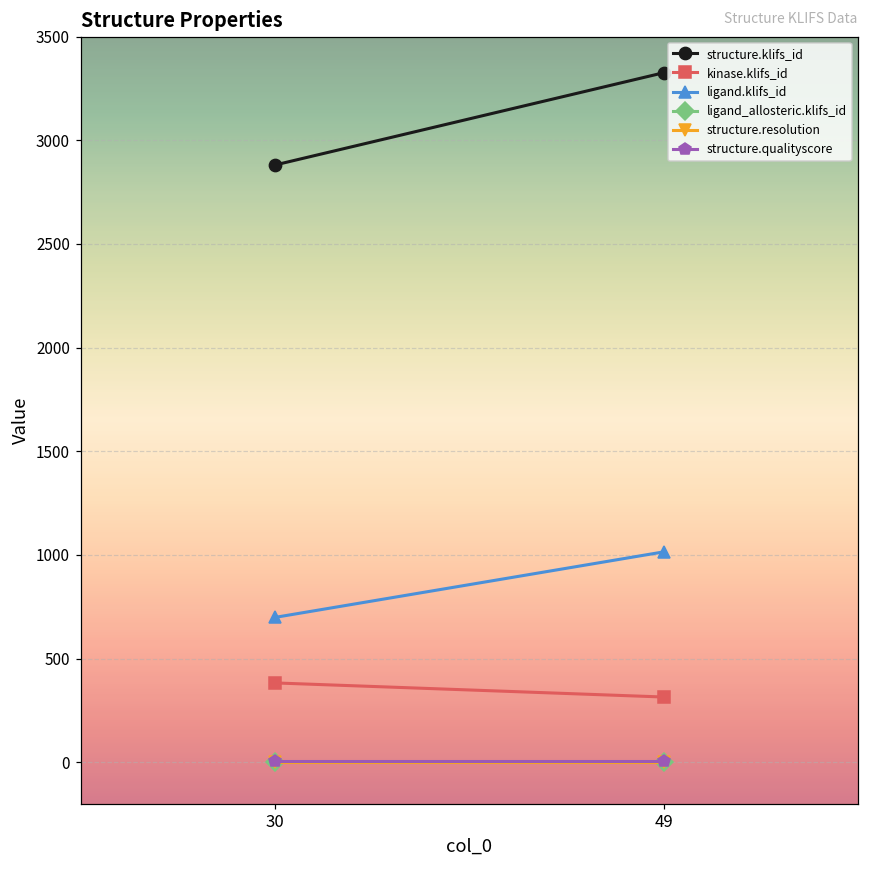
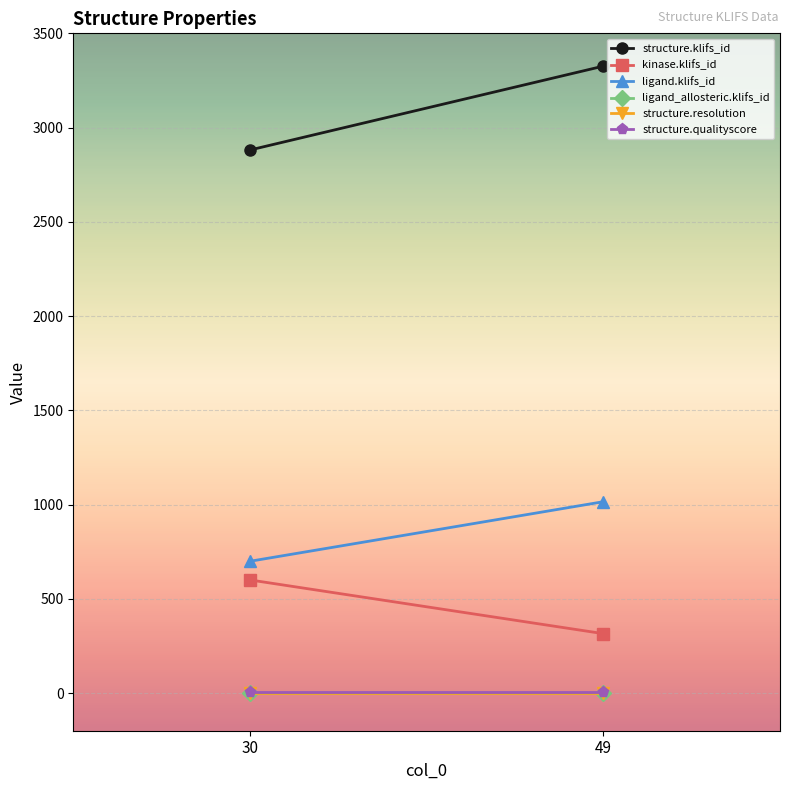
kinase.klifs_id, 30: 380 -> 600
